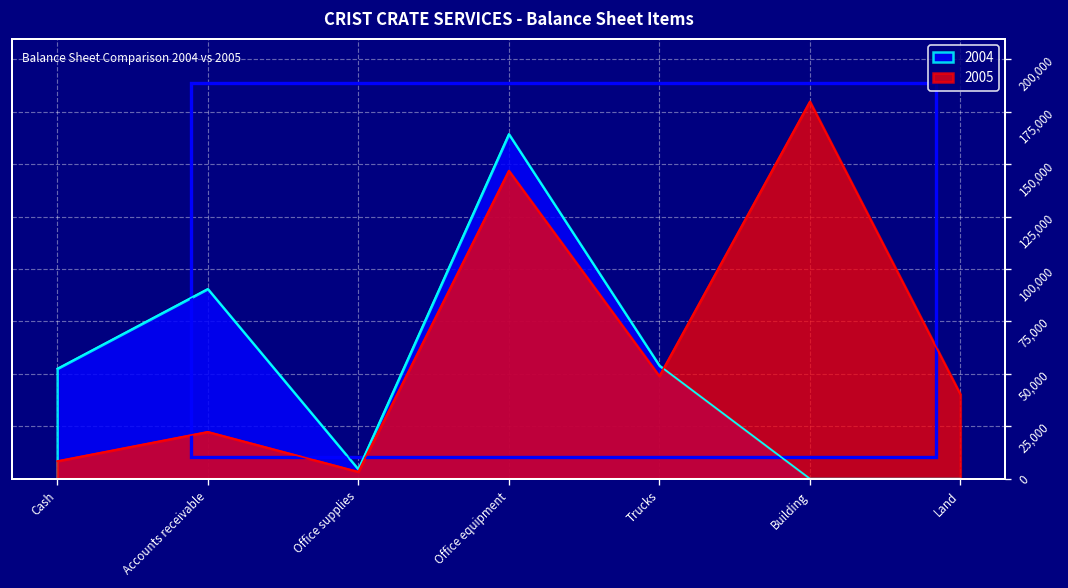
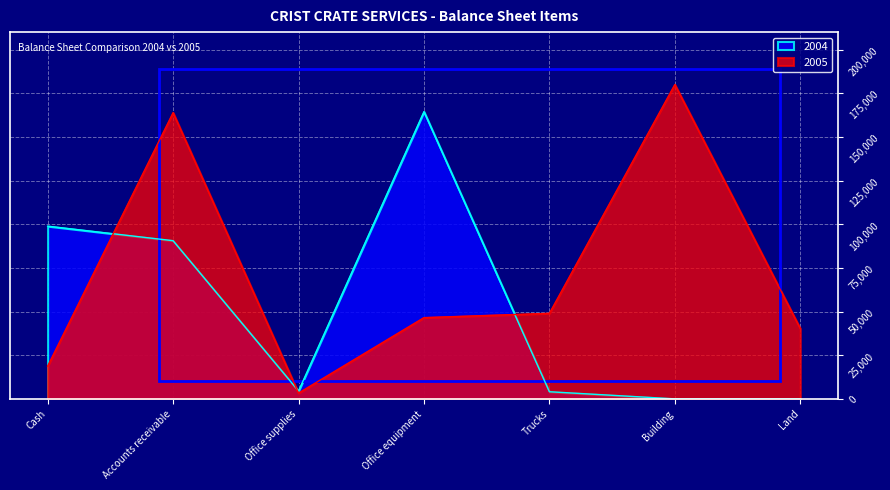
2004, Cash: 53,000 -> 99,000
2005, Cash: 8,000 -> 19,000
2005, Accounts receivable: 22,000 -> 164,000
2005, Office equipment: 147,000 -> 47,000
2004, Trucks: 54,000 -> 4,000
